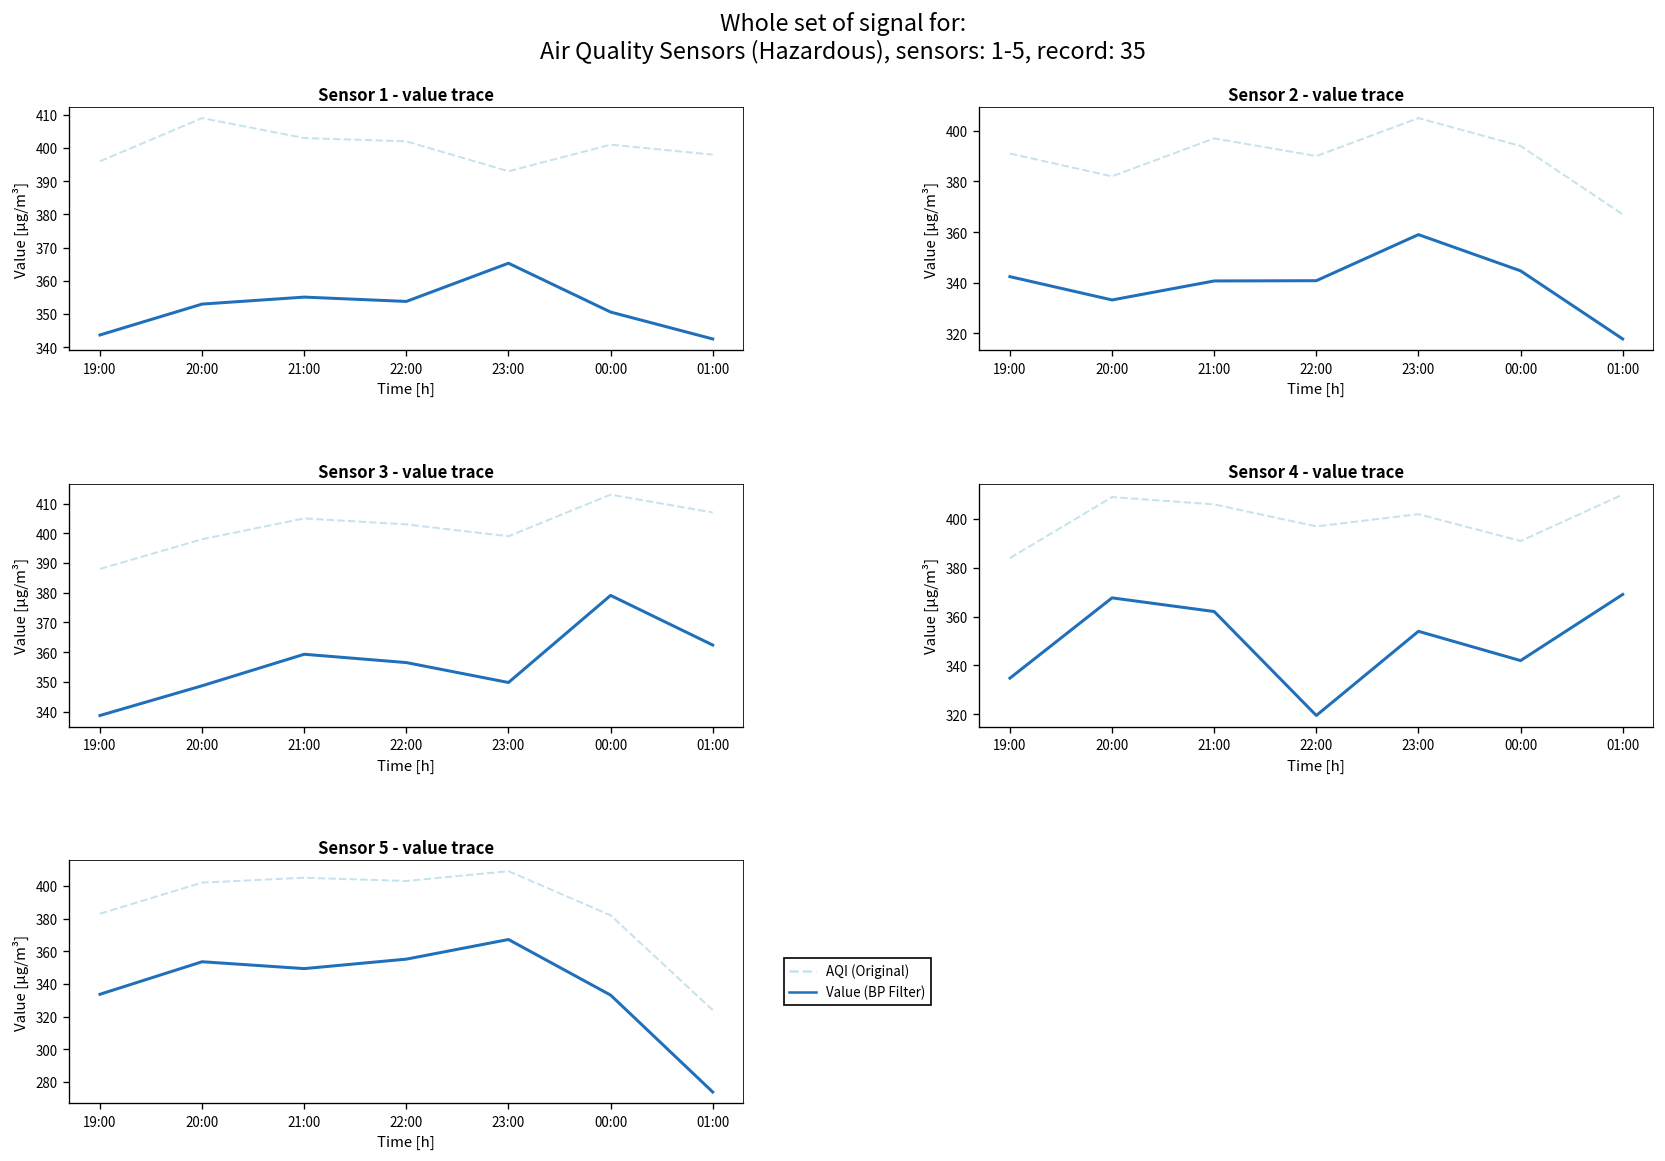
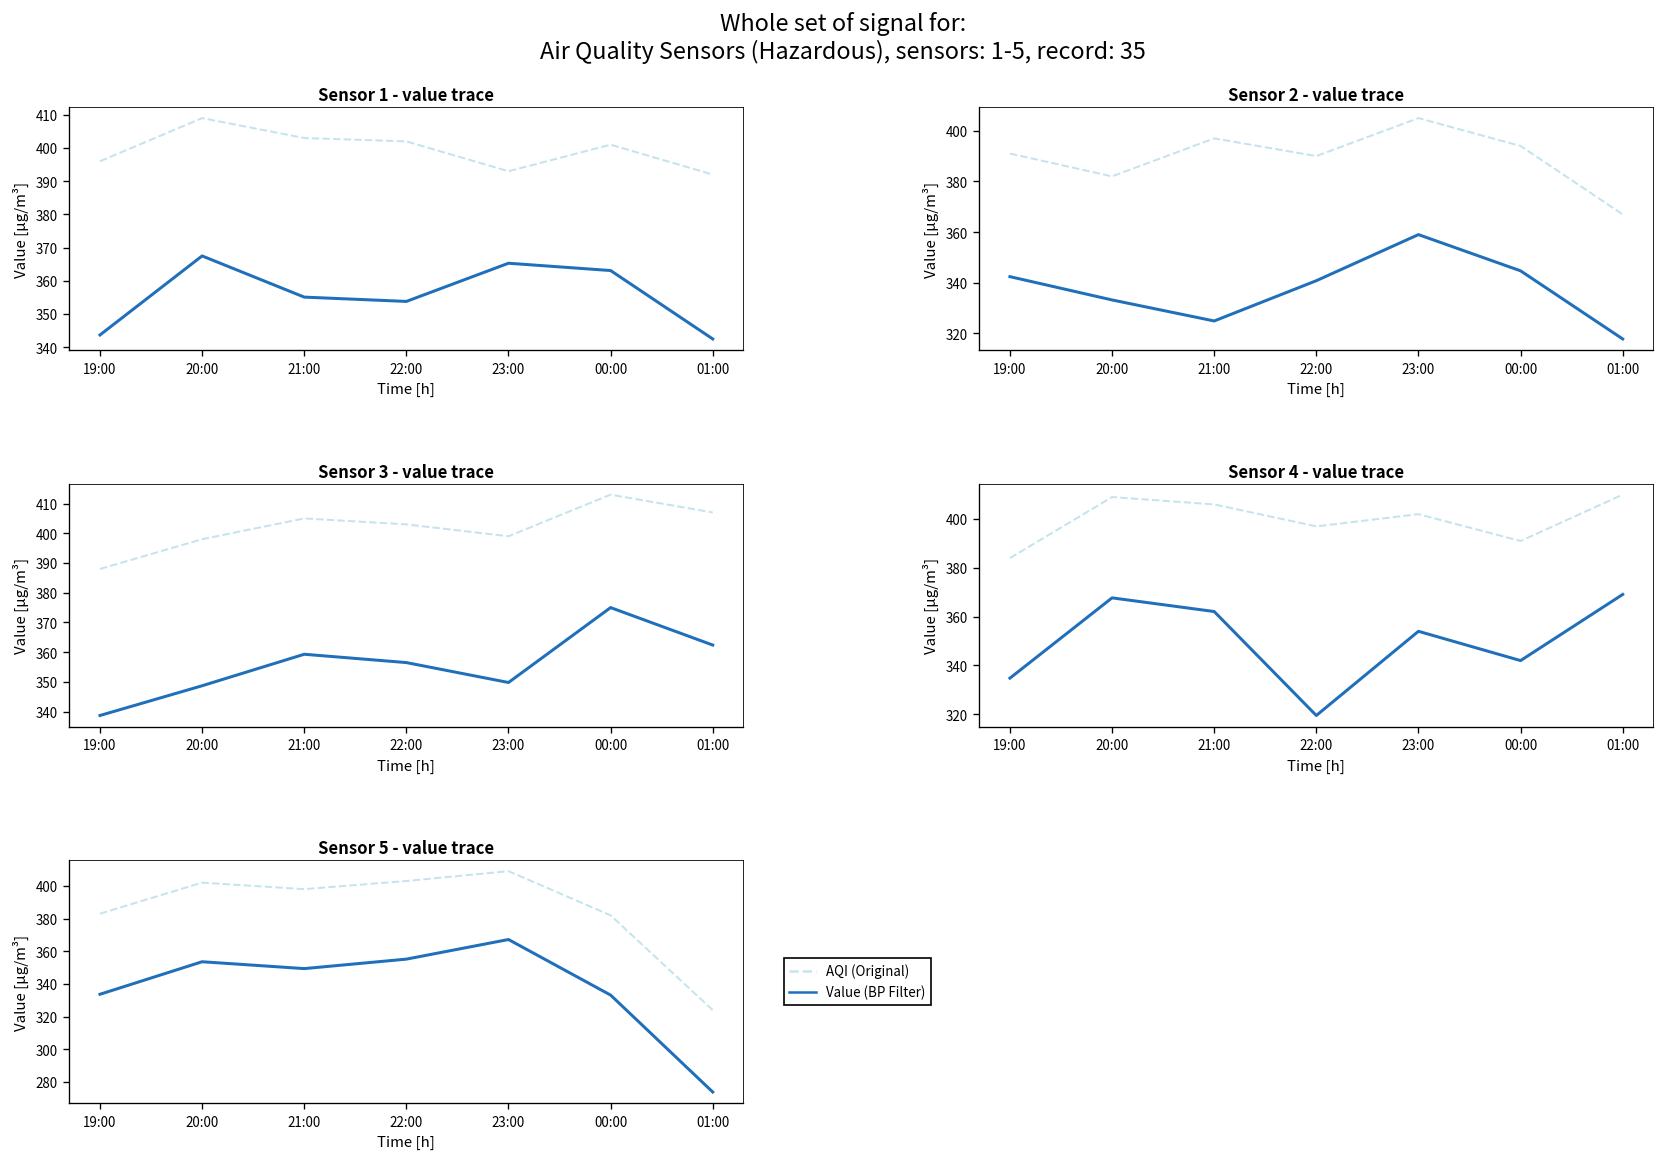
Sensor 1 - value trace, Value (BP Filter), 20:00: 353 -> 368
Sensor 1 - value trace, Value (BP Filter), 00:00: 351 -> 363
Sensor 1 - value trace, AQI (Original), 01:00: 398 -> 392
Sensor 2 - value trace, Value (BP Filter), 21:00: 341 -> 325
Sensor 3 - value trace, Value (BP Filter), 00:00: 379 -> 375
Sensor 5 - value trace, AQI (Original), 21:00: 405 -> 398
